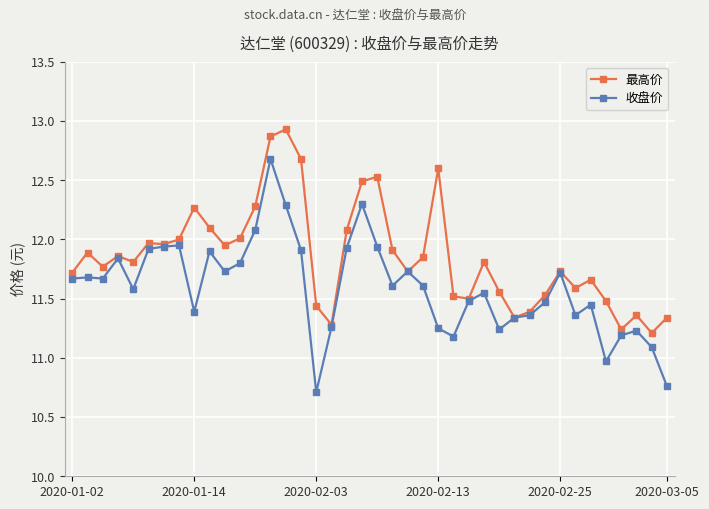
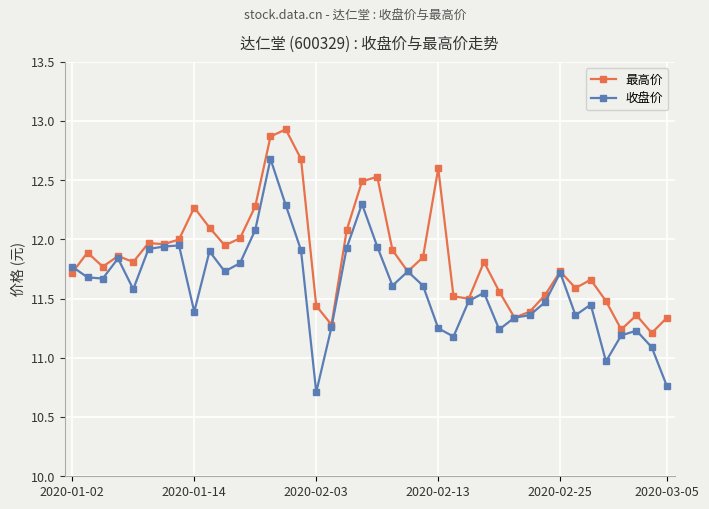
收盘价, 2020-01-02: 11.67 -> 11.77
